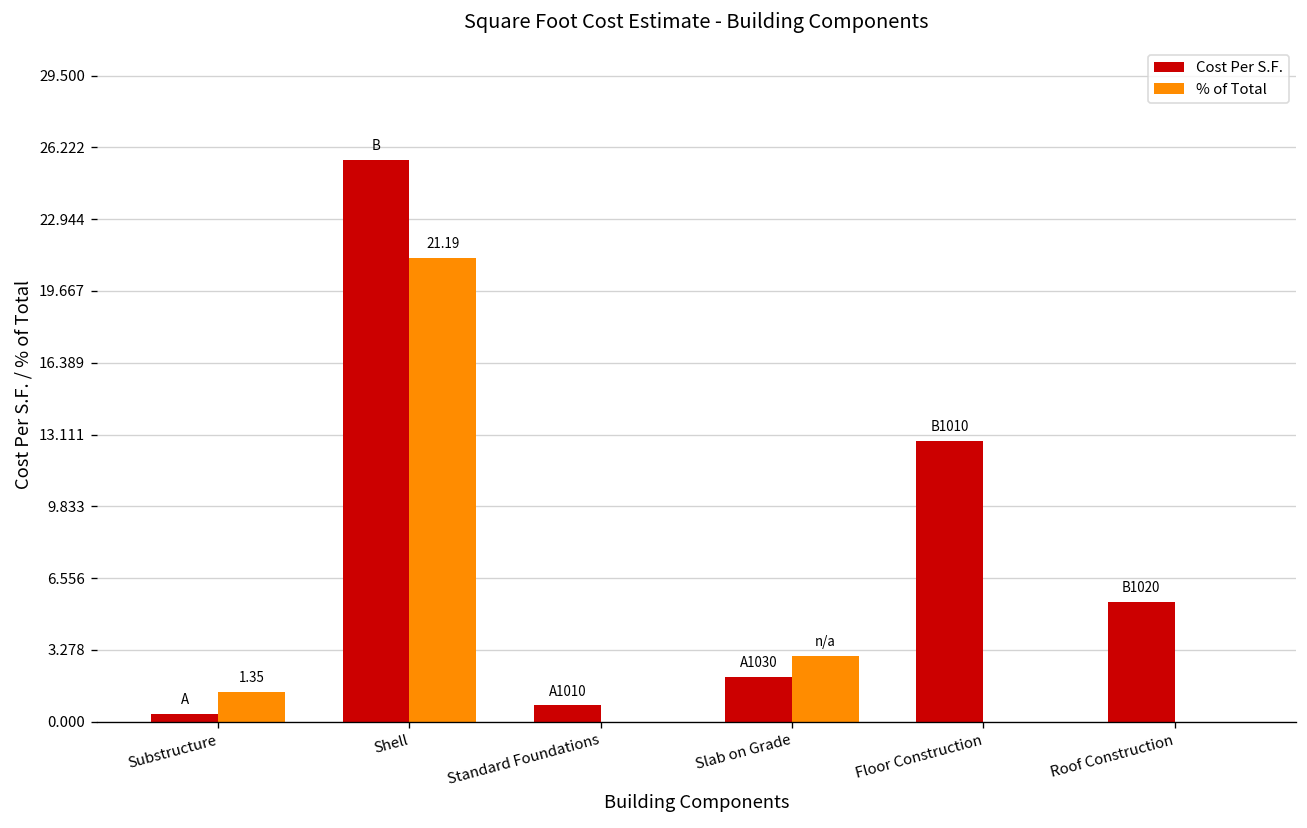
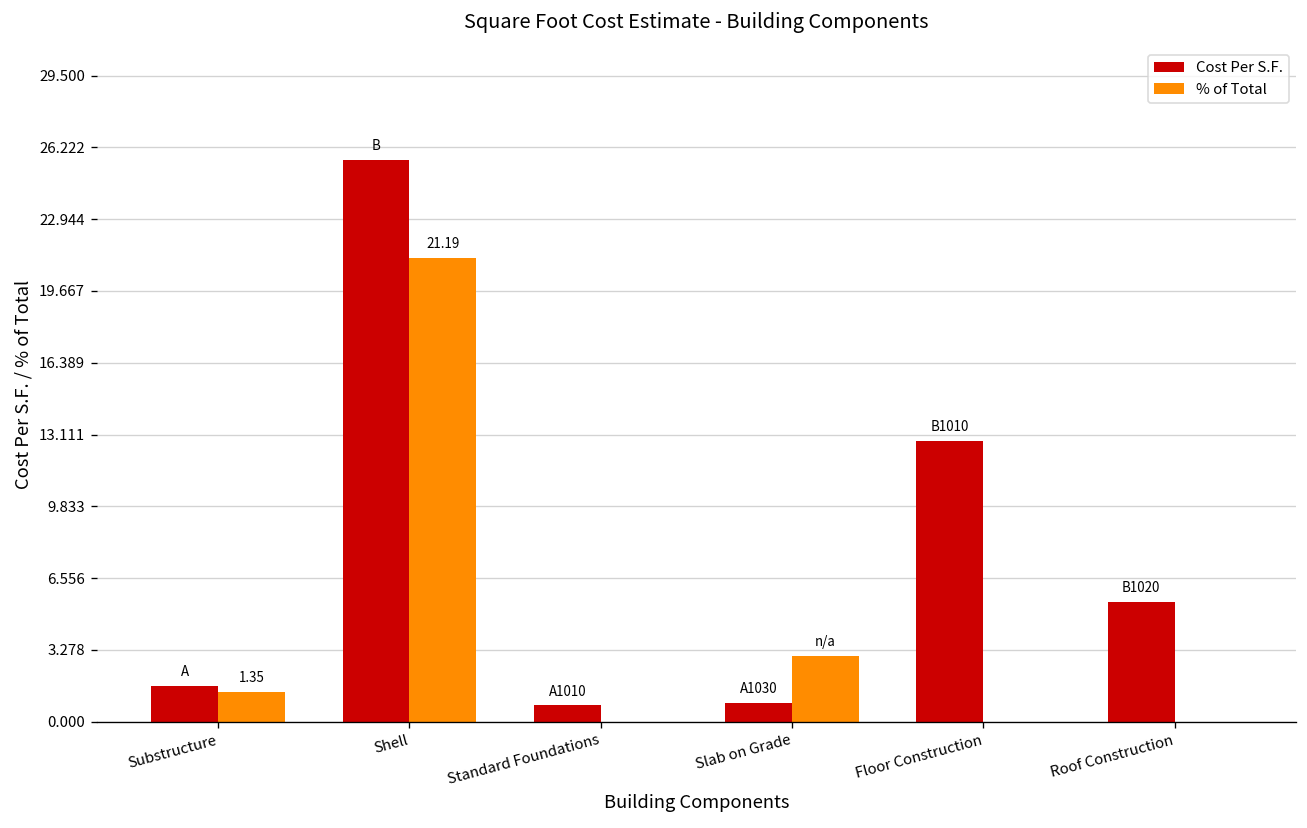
Cost Per S.F., Substructure: 0.4 -> 1.6
Cost Per S.F., Slab on Grade: 2.1 -> 0.9
